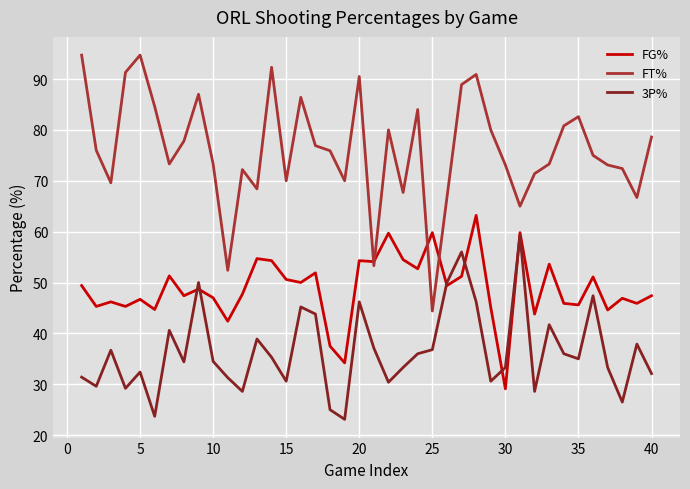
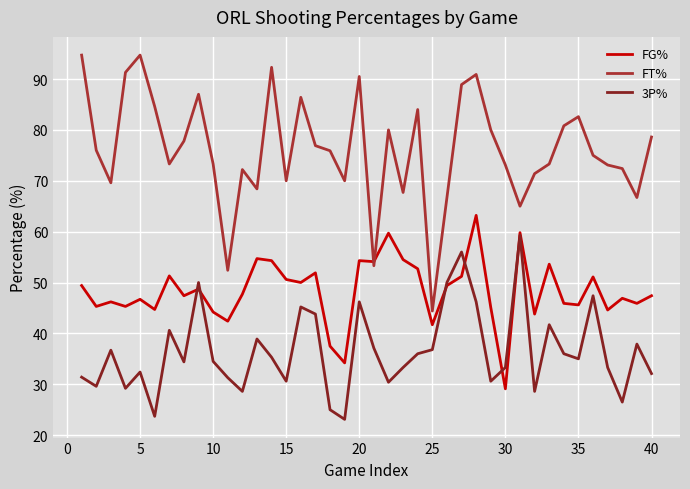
FG%, 10: 47 -> 44
FG%, 25: 60 -> 42
